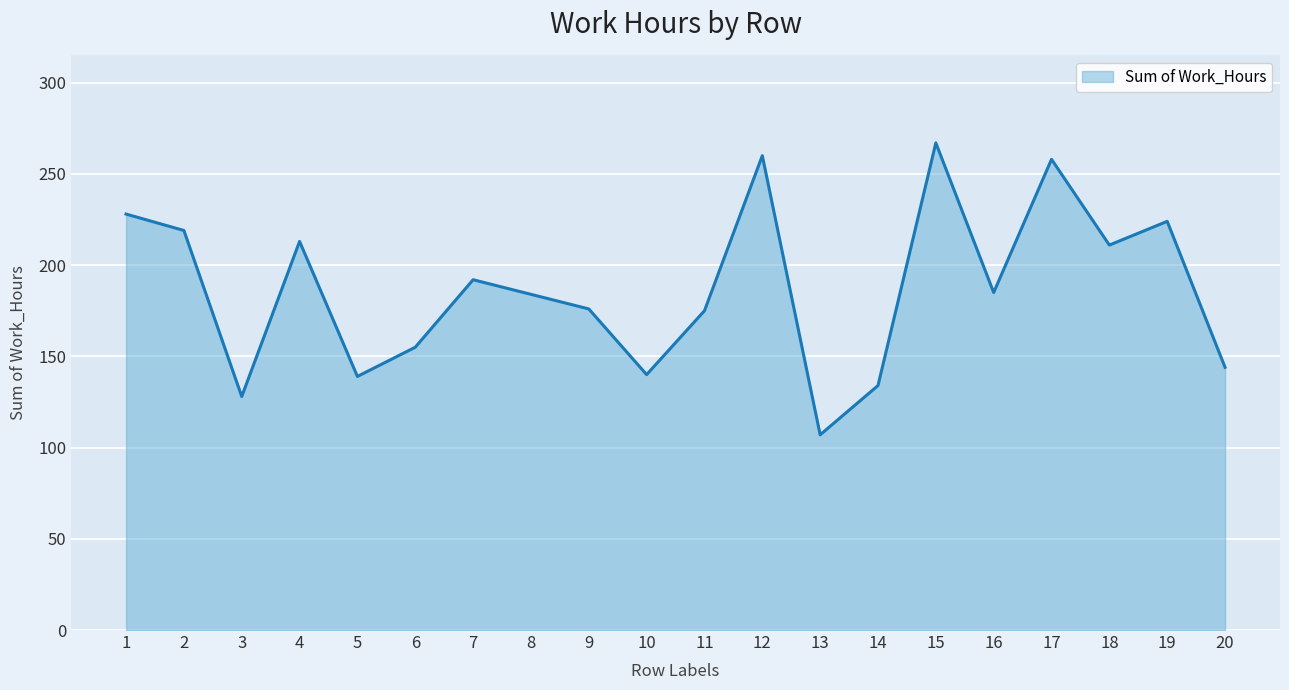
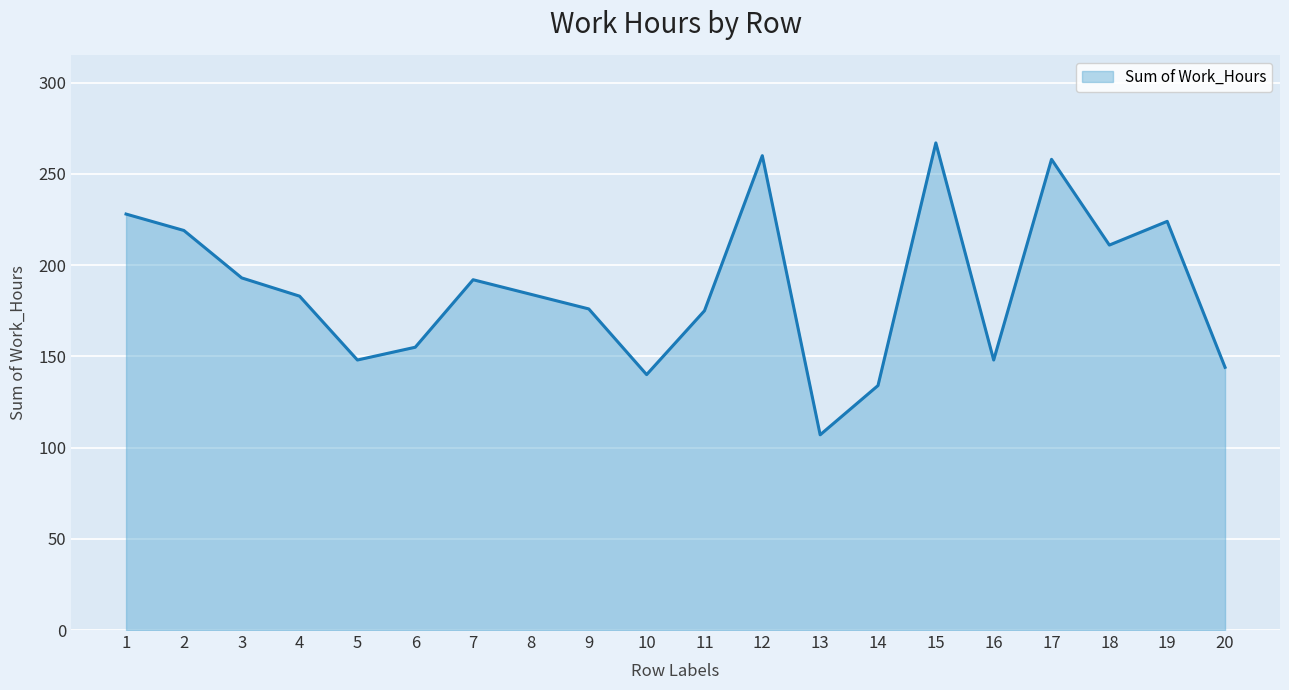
3: 128 -> 193
4: 213 -> 183
5: 139 -> 148
16: 185 -> 148
